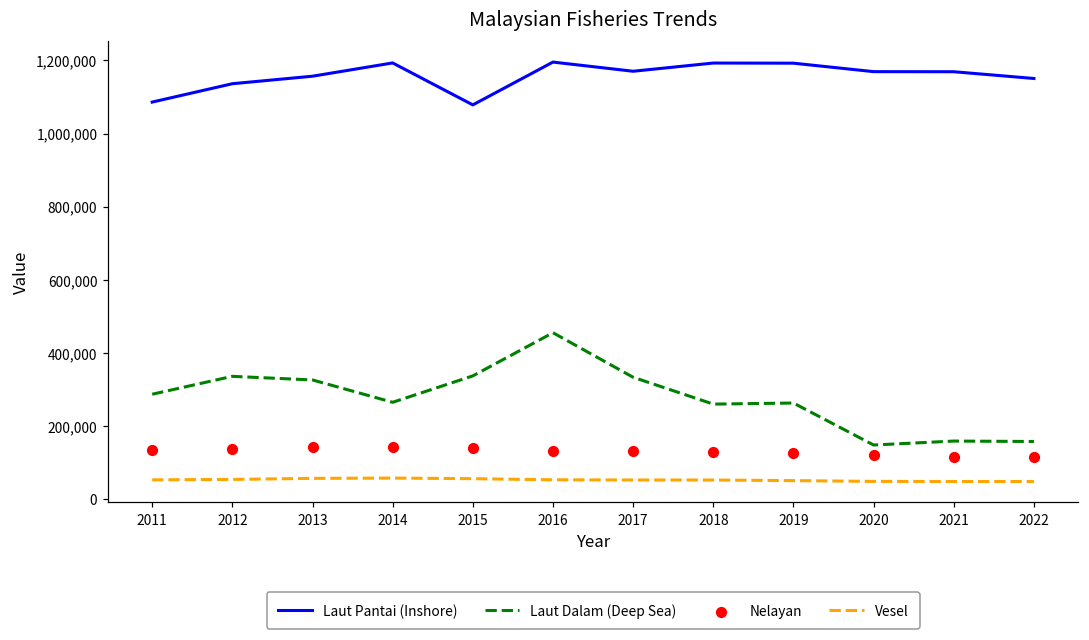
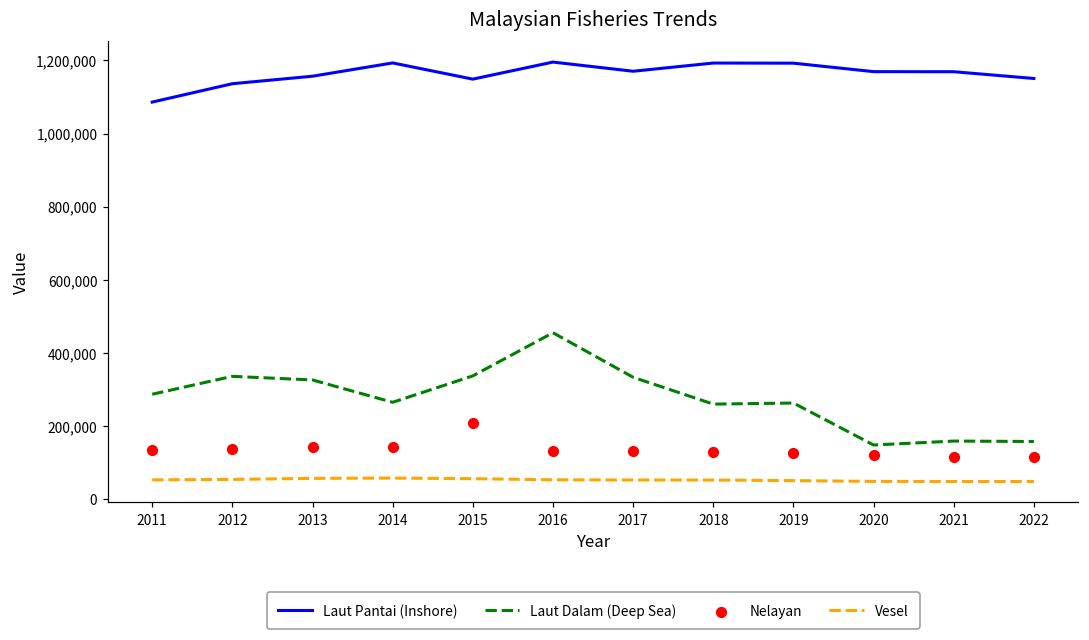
Laut Pantai (Inshore), 2015: 1,080,000 -> 1,150,000
Nelayan, 2015: 140,000 -> 210,000
